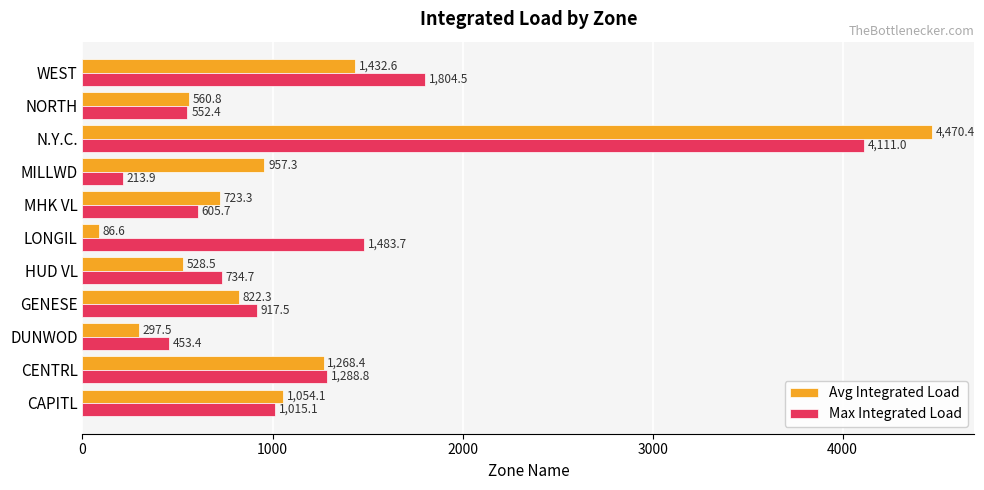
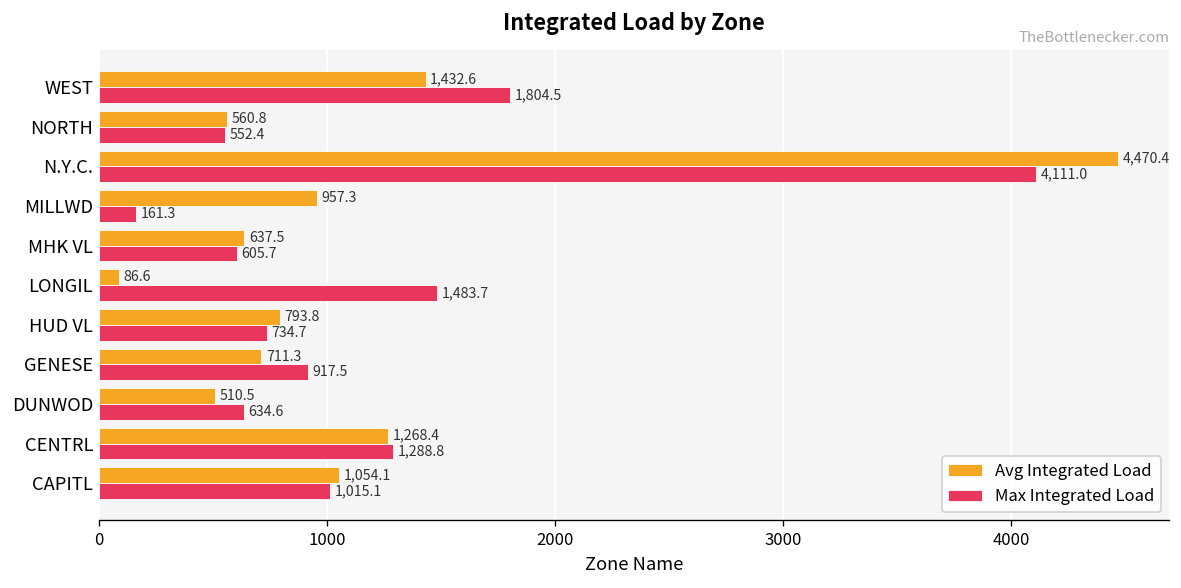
Max Integrated Load, MILLWD: 213.9 -> 161.3
Avg Integrated Load, MHK VL: 723.3 -> 637.5
Avg Integrated Load, HUD VL: 528.5 -> 793.8
Avg Integrated Load, GENESE: 822.3 -> 711.3
Avg Integrated Load, DUNWOD: 297.5 -> 510.5
Max Integrated Load, DUNWOD: 453.4 -> 634.6
